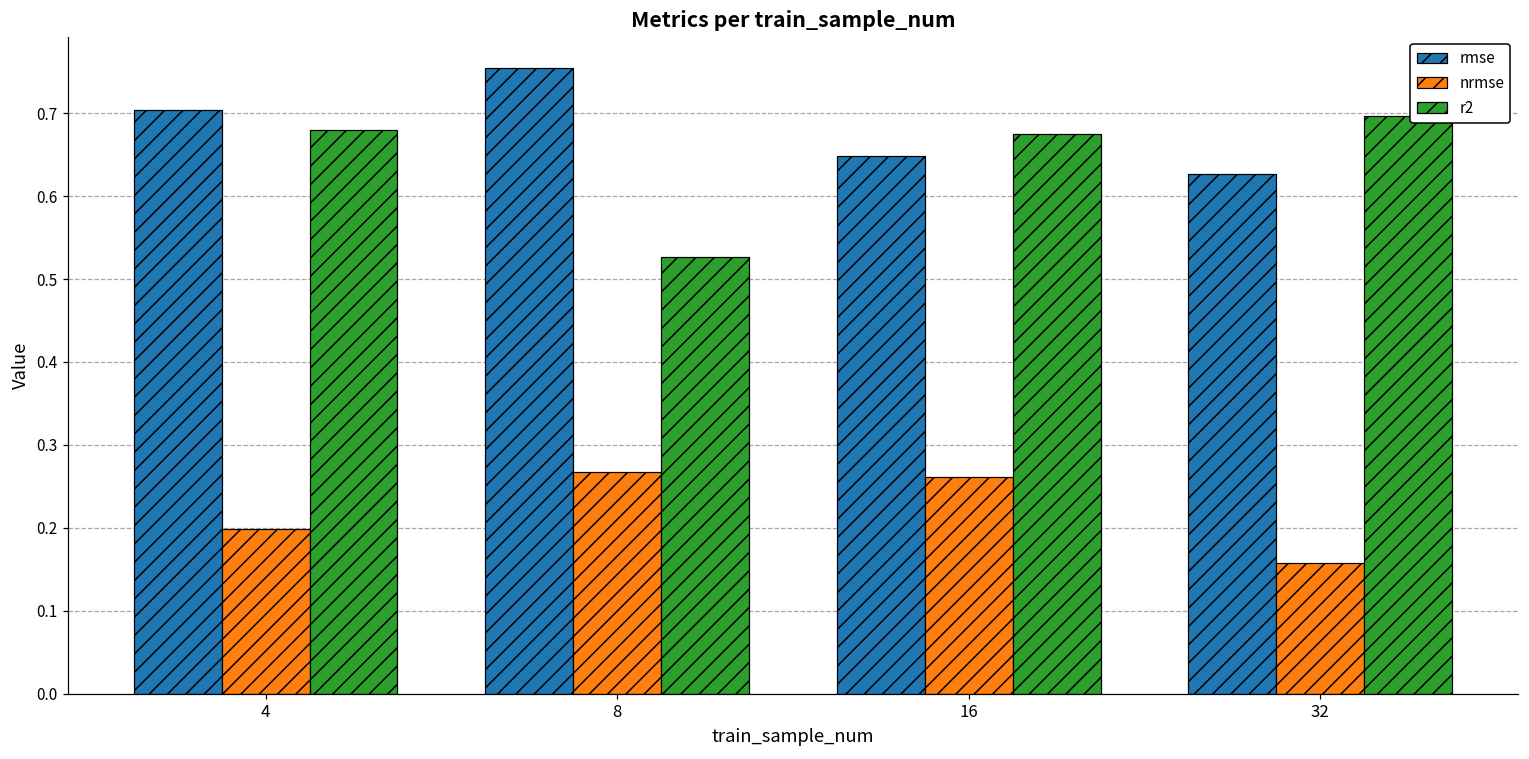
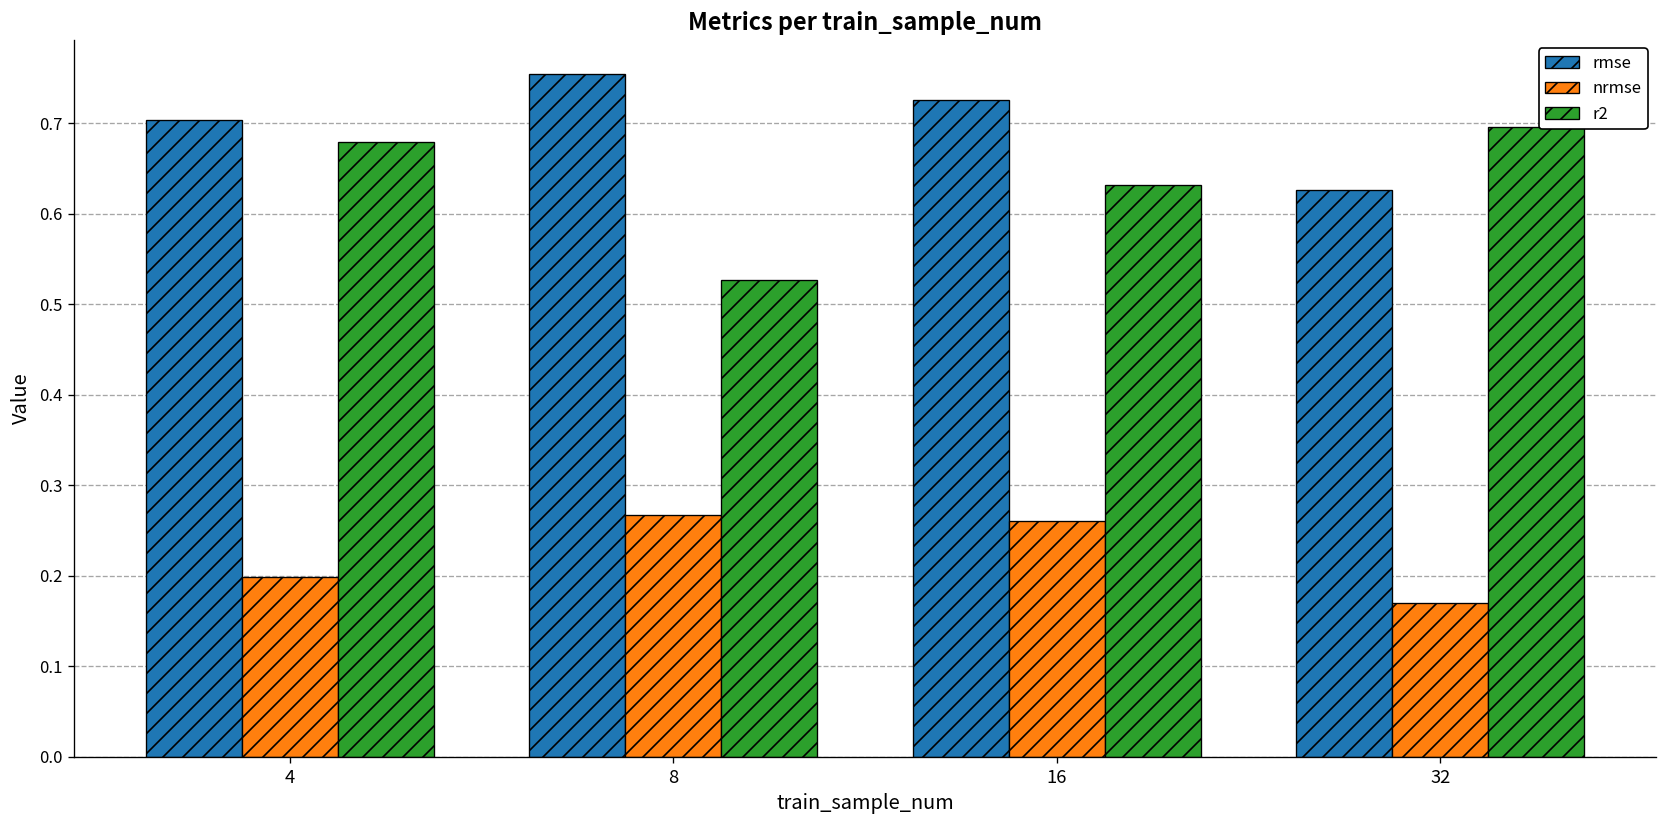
rmse, 16: 0.65 -> 0.73
r2, 16: 0.67 -> 0.63
nrmse, 32: 0.16 -> 0.17
